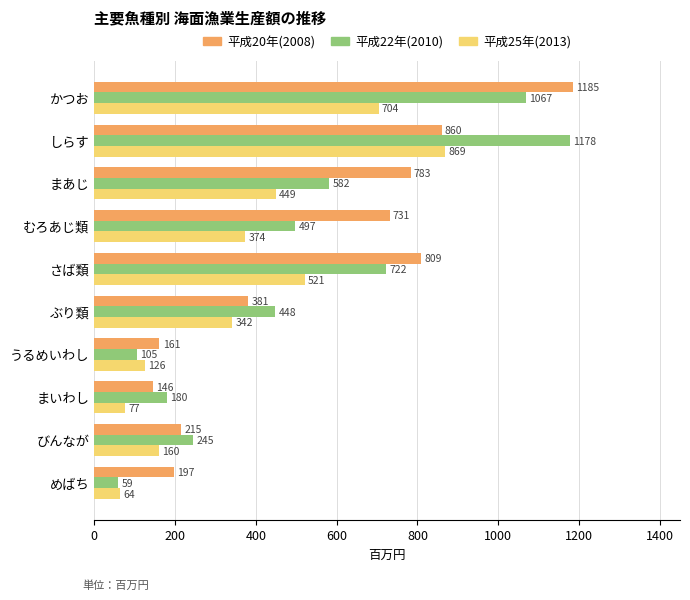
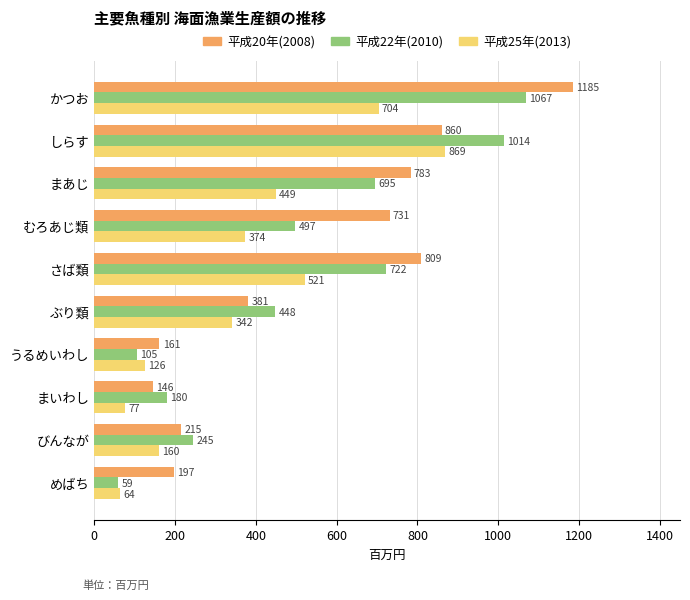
平成22年(2010), しらす: 1178 -> 1014
平成22年(2010), まあじ: 582 -> 695
